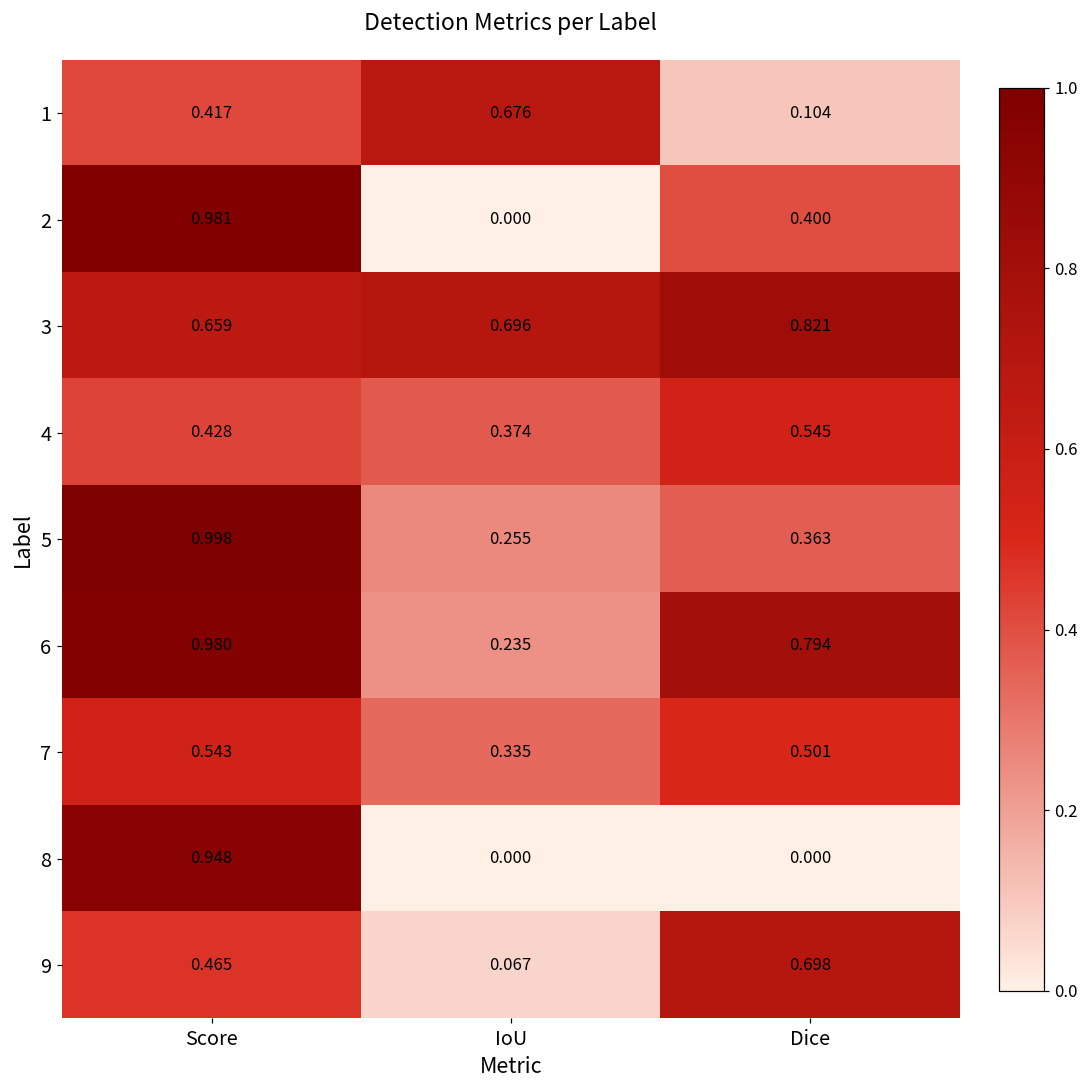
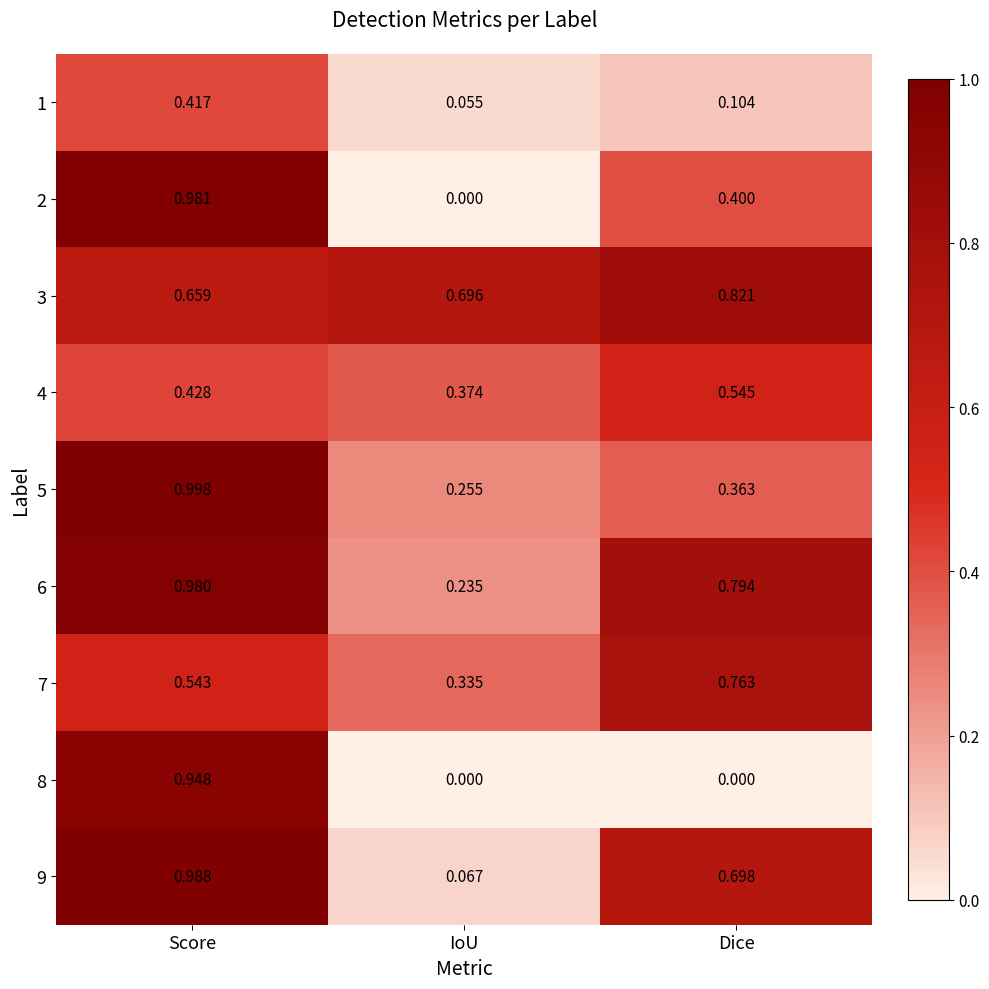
1, IoU: 0.676 -> 0.055
7, Dice: 0.501 -> 0.763
9, Score: 0.465 -> 0.988
